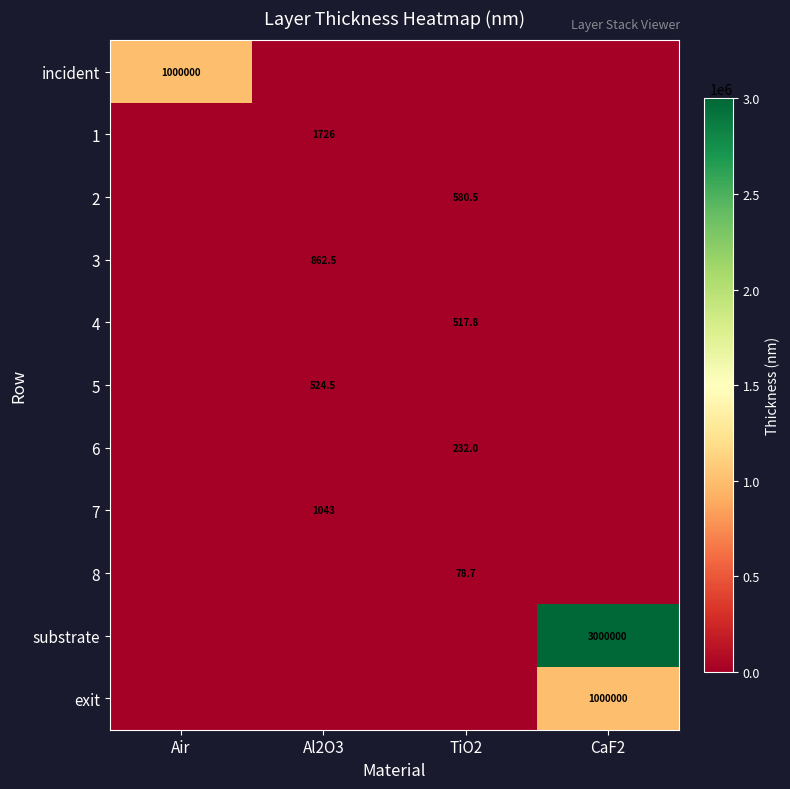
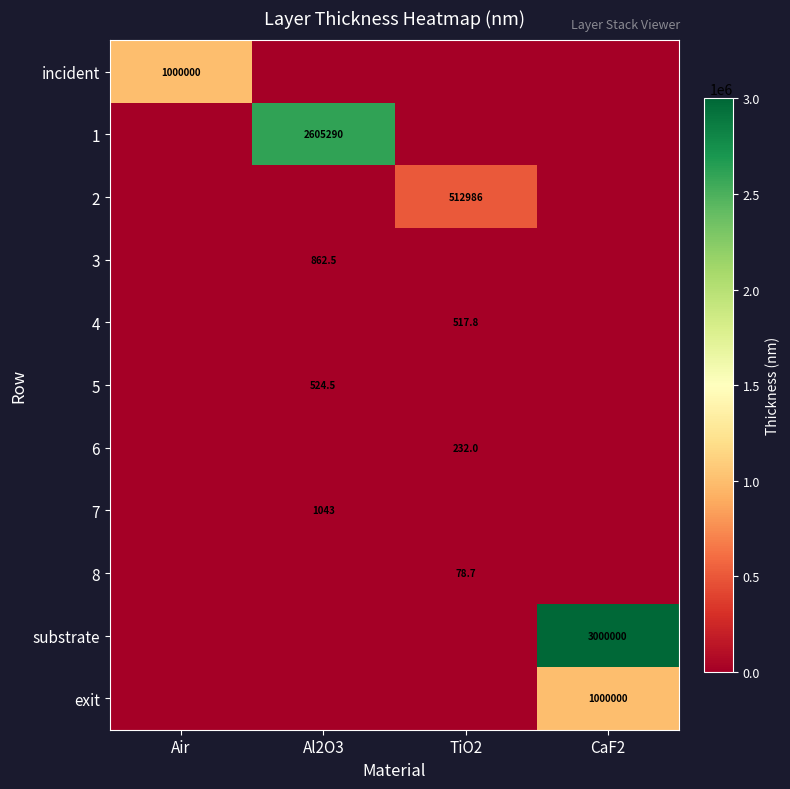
1, Al2O3: 1726 -> 2605290
2, TiO2: 580.5 -> 512986
